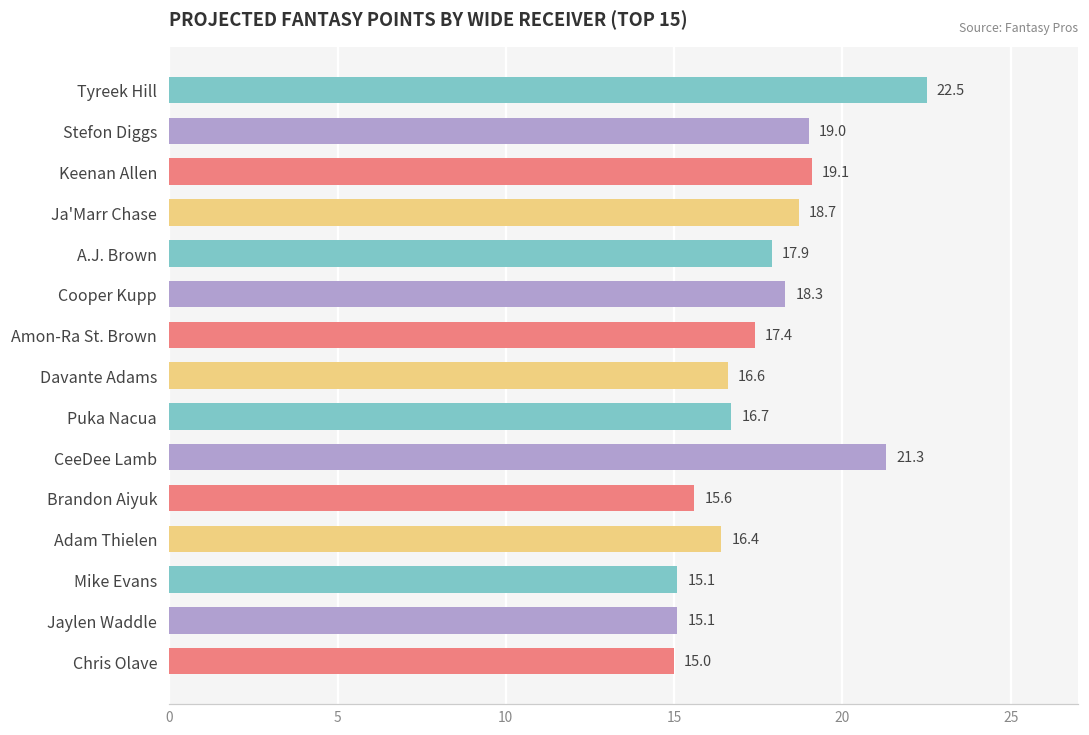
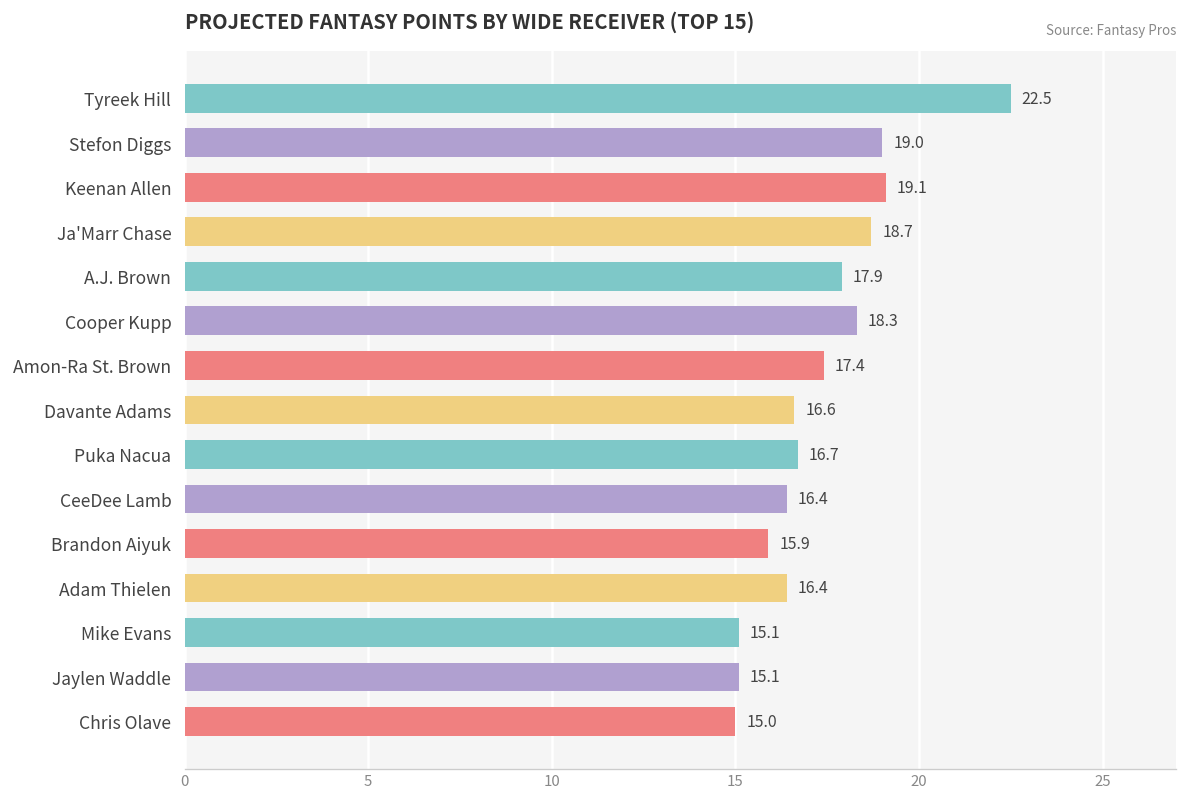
CeeDee Lamb: 21.3 -> 16.4
Brandon Aiyuk: 15.6 -> 15.9
